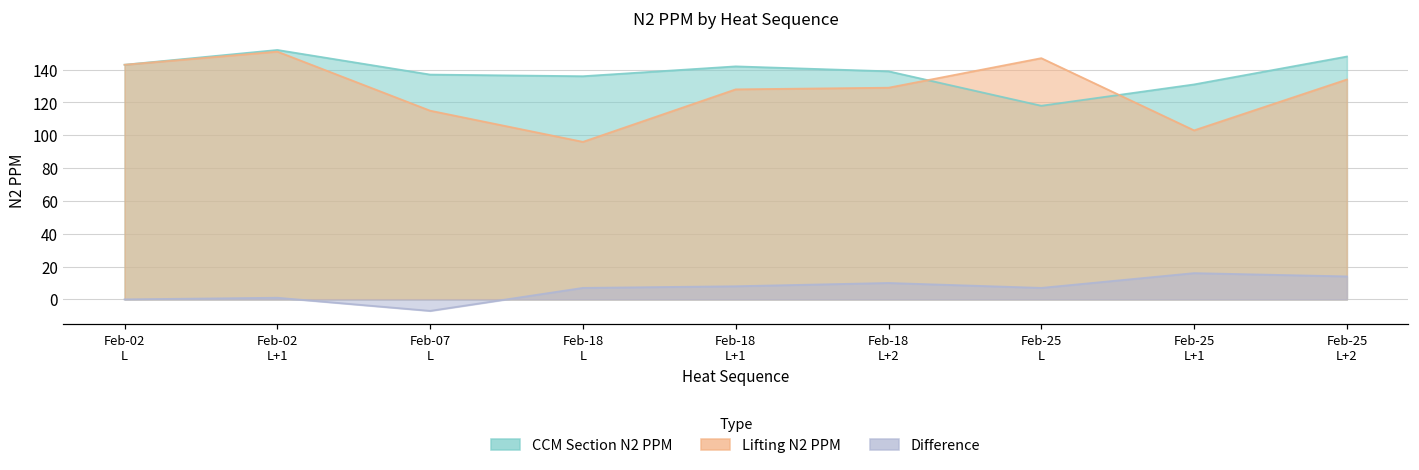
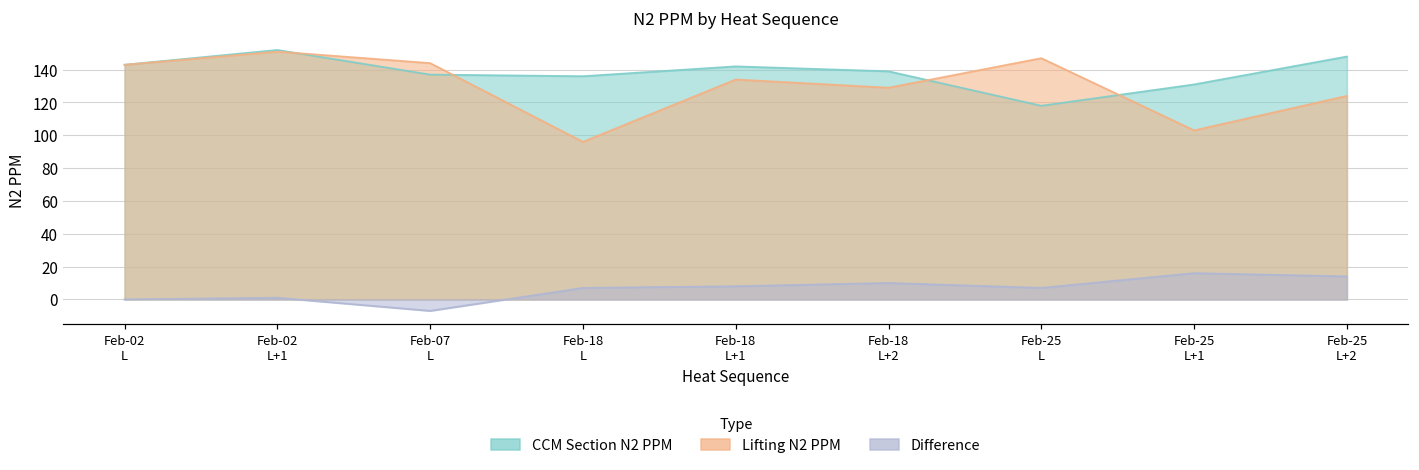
Lifting N2 PPM, Feb-07 L: 115 -> 144
Lifting N2 PPM, Feb-18 L+1: 128 -> 134
Lifting N2 PPM, Feb-25 L+2: 134 -> 124
